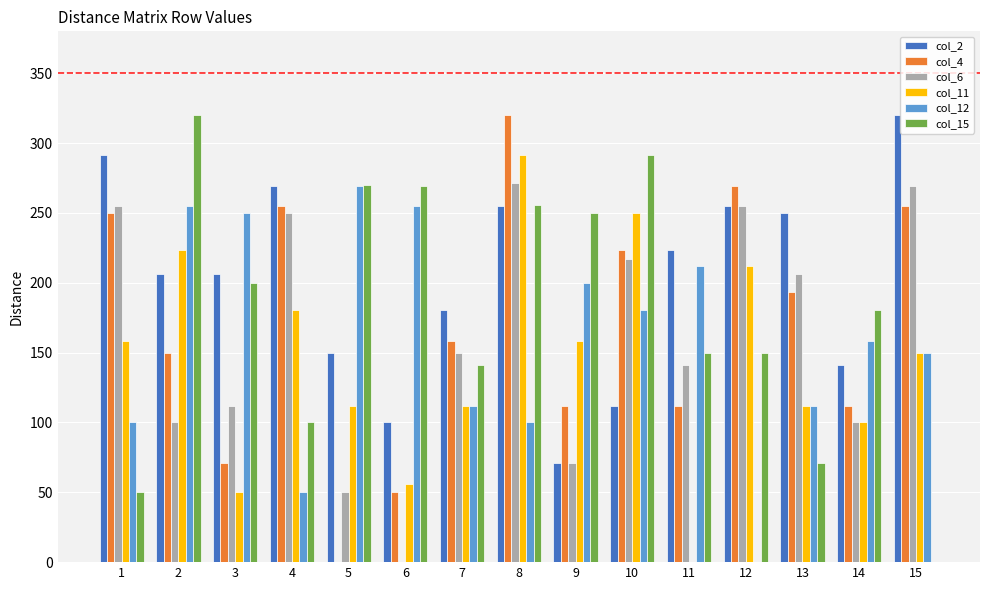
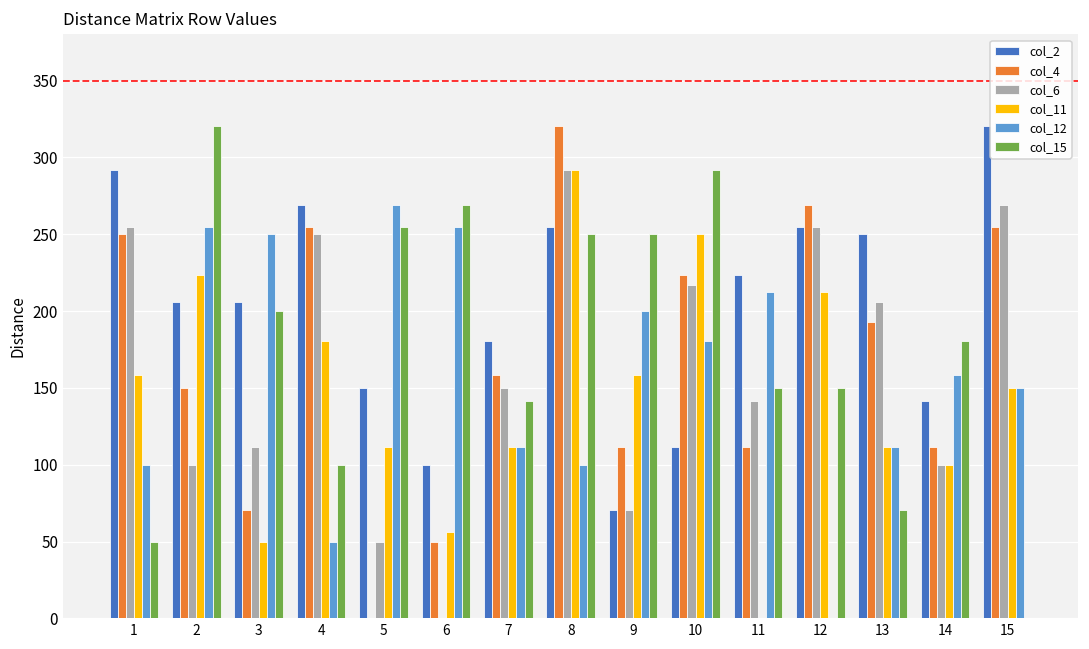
col_15, 5: 270 -> 255
col_6, 8: 271 -> 292
col_15, 8: 256 -> 250
